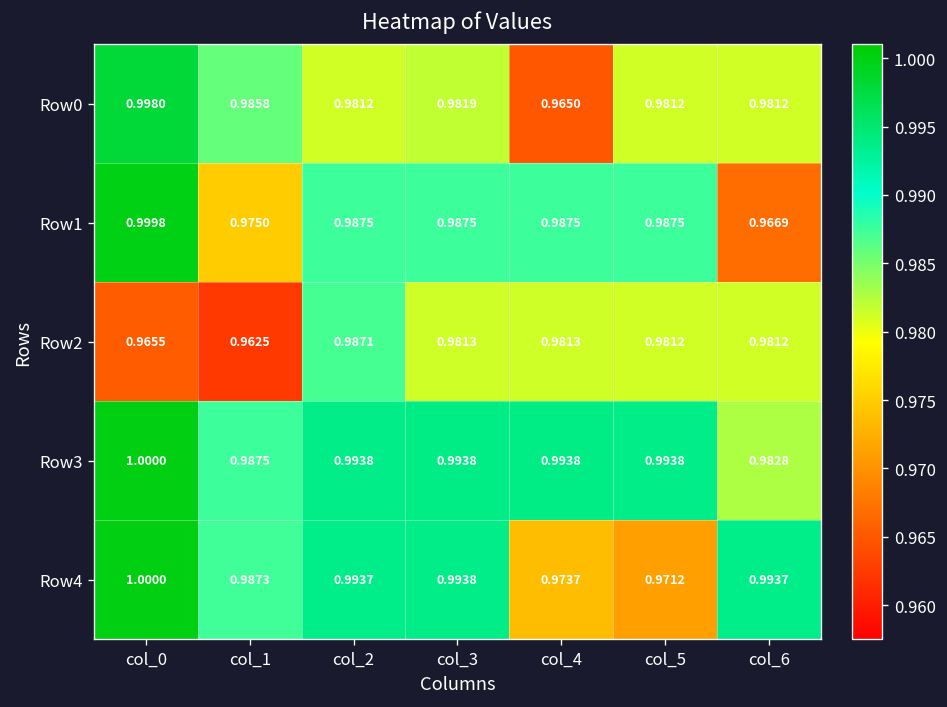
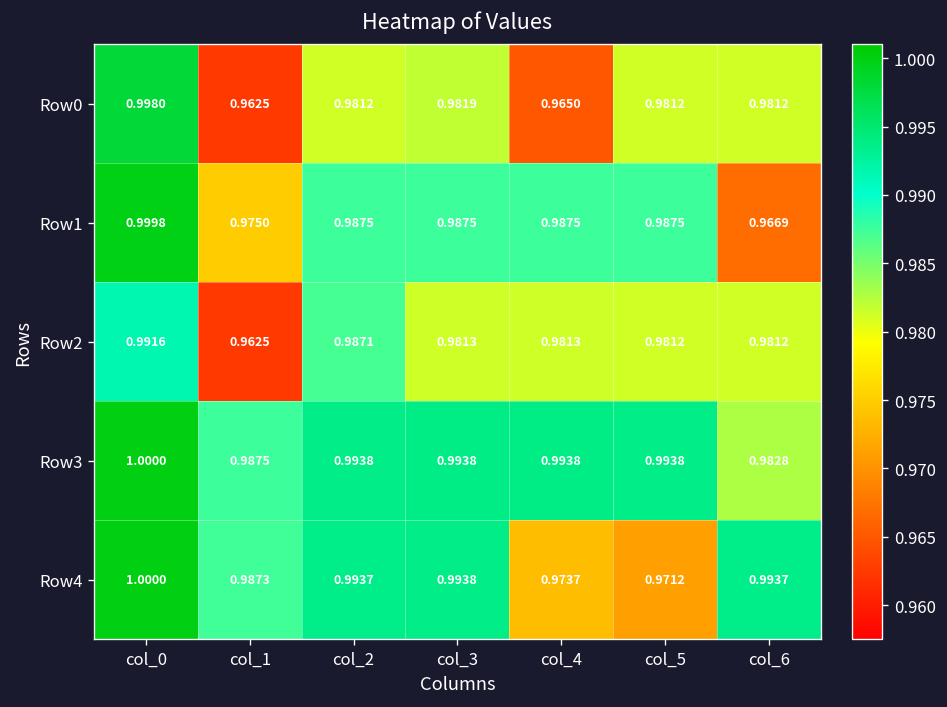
Row0, col_1: 0.9858 -> 0.9625
Row2, col_0: 0.9655 -> 0.9916
